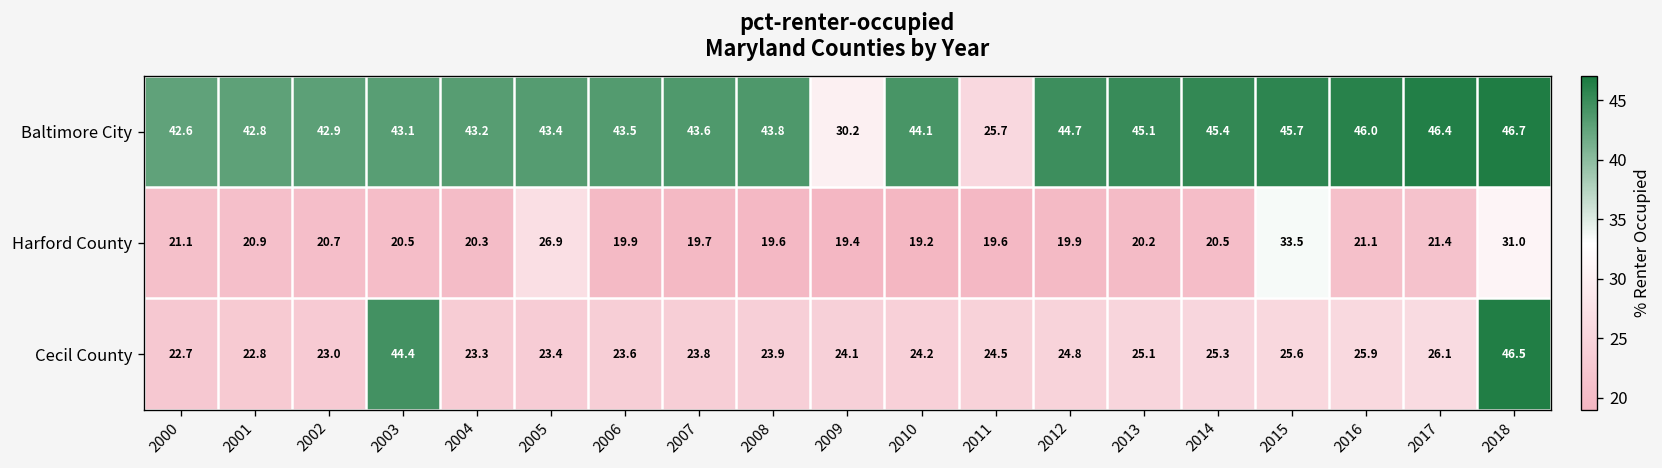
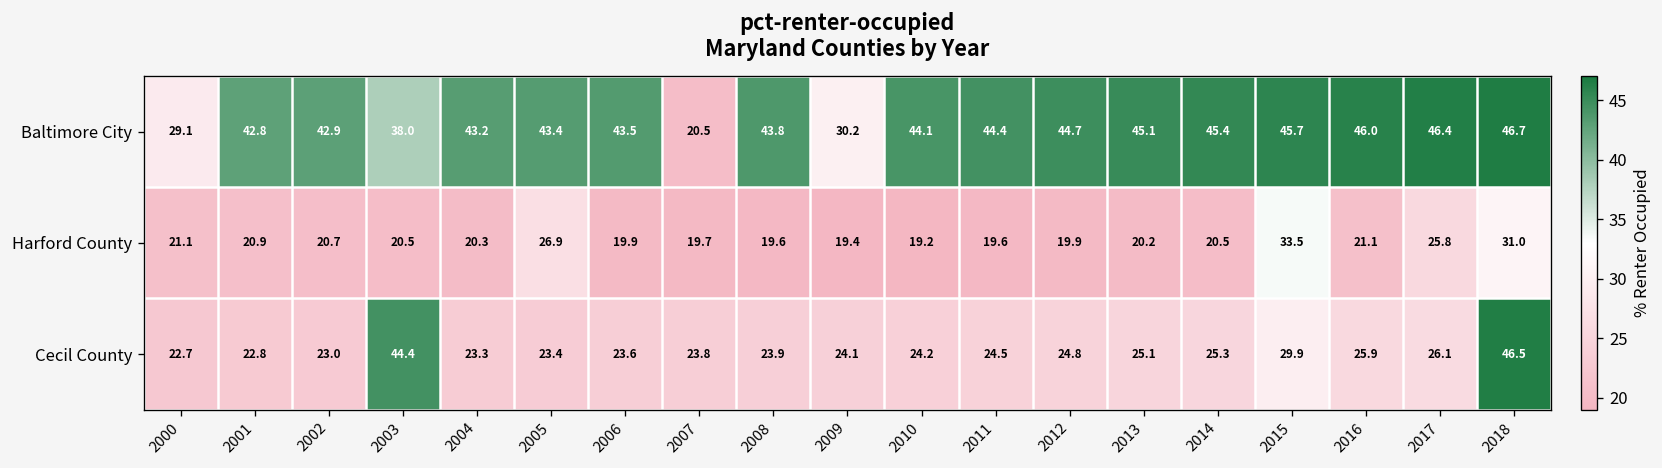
Baltimore City, 2000: 42.6 -> 29.1
Baltimore City, 2003: 43.1 -> 38.0
Baltimore City, 2007: 43.6 -> 20.5
Baltimore City, 2011: 25.7 -> 44.4
Harford County, 2017: 21.4 -> 25.8
Cecil County, 2015: 25.6 -> 29.9
